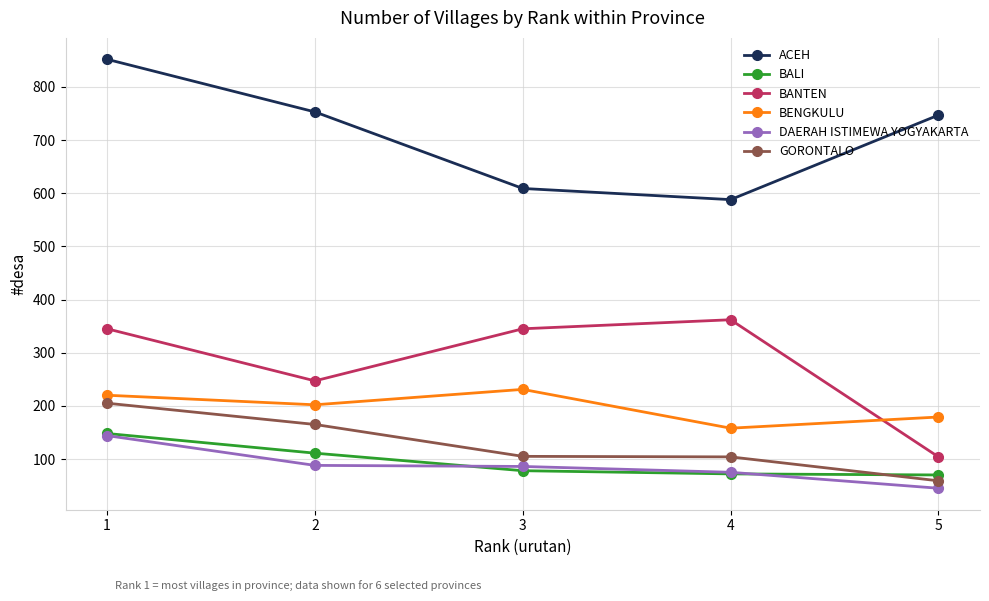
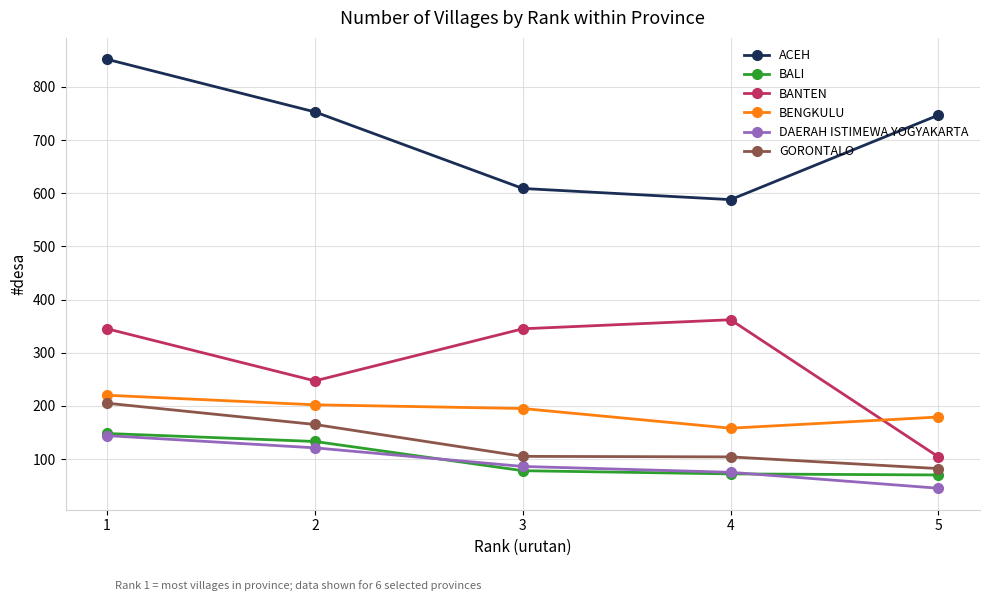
BALI, 2: 110 -> 130
DAERAH ISTIMEWA YOGYAKARTA, 2: 90 -> 120
BENGKULU, 3: 230 -> 200
GORONTALO, 5: 60 -> 80
